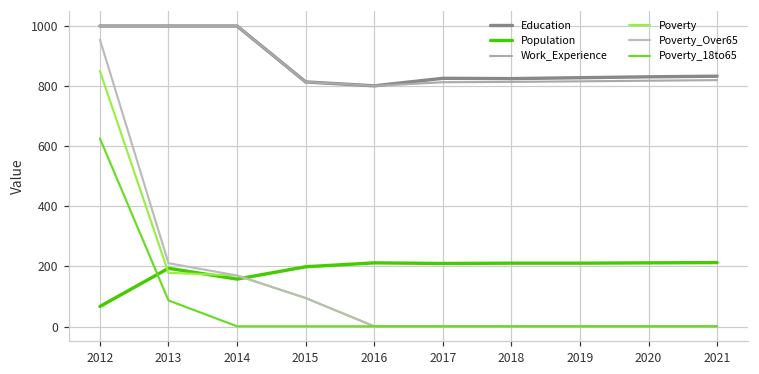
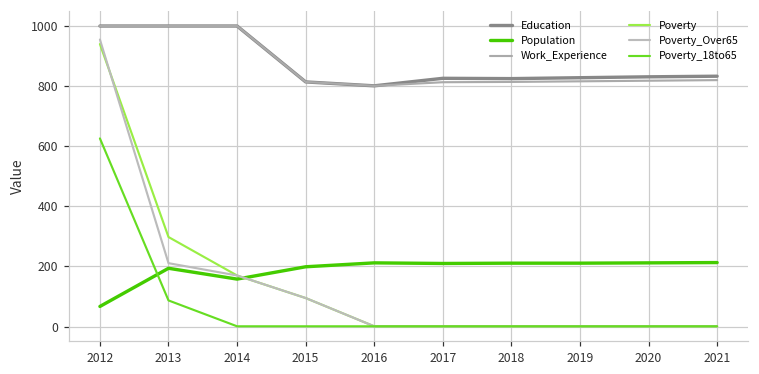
Poverty, 2012: 850 -> 940
Poverty, 2013: 180 -> 300
